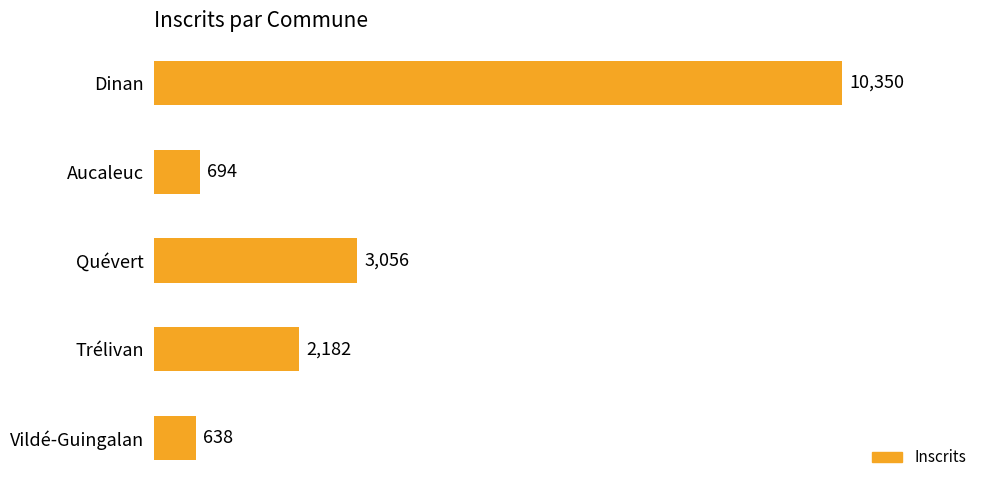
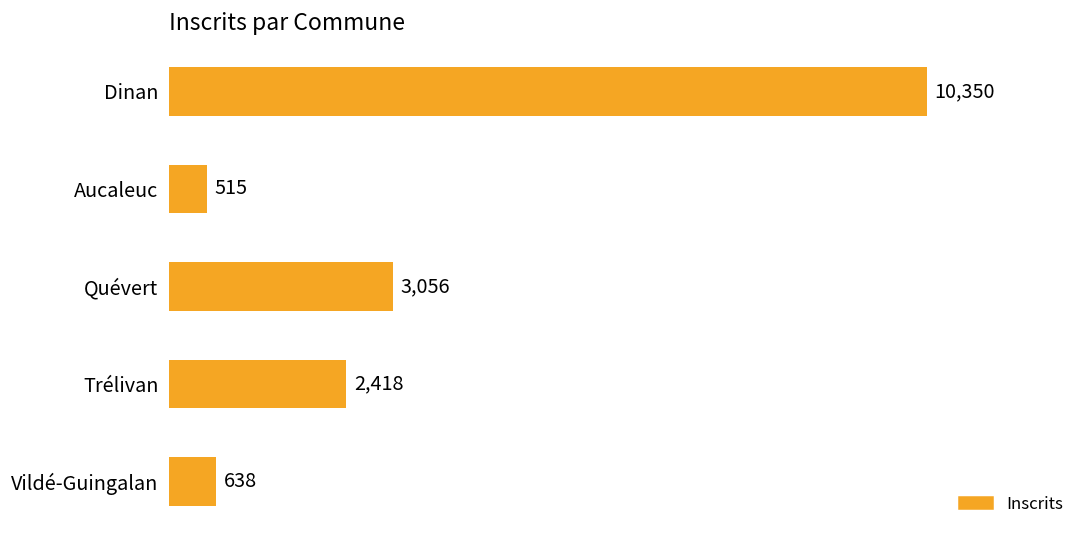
Aucaleuc: 694 -> 515
Trélivan: 2,182 -> 2,418
